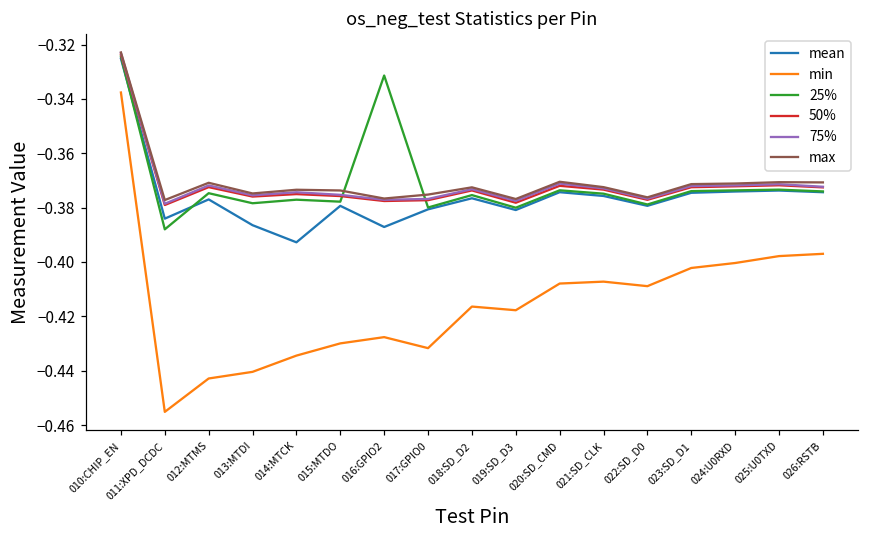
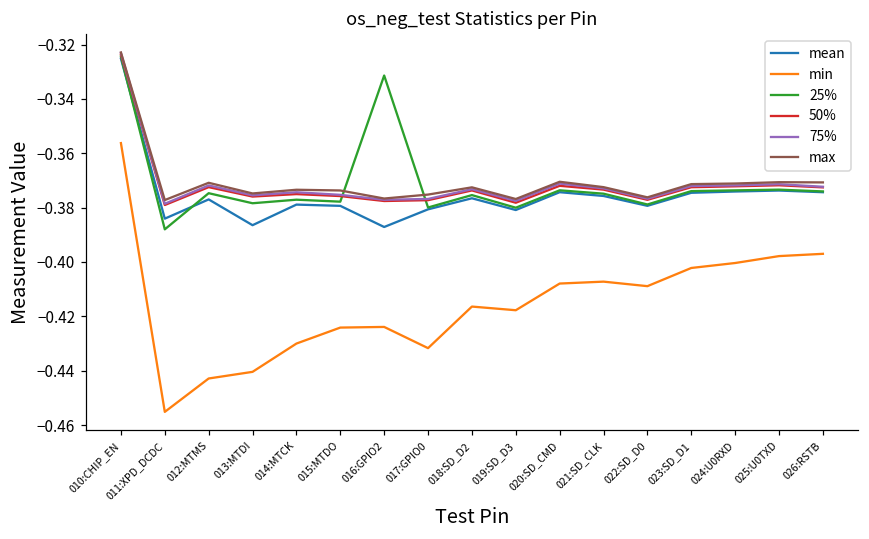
min, 010:CHIP_EN: -0.338 -> -0.356
mean, 014:MTCK: -0.393 -> -0.379
min, 014:MTCK: -0.434 -> -0.430
min, 015:MTDO: -0.430 -> -0.424
min, 016:GPIO2: -0.428 -> -0.424
